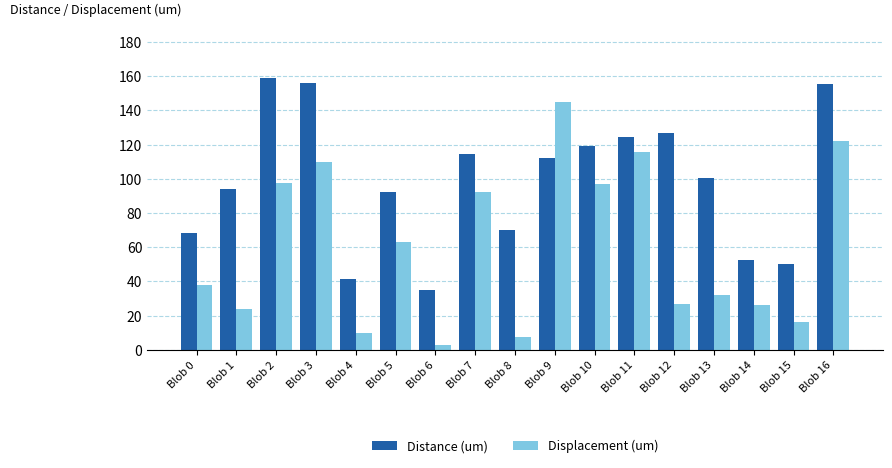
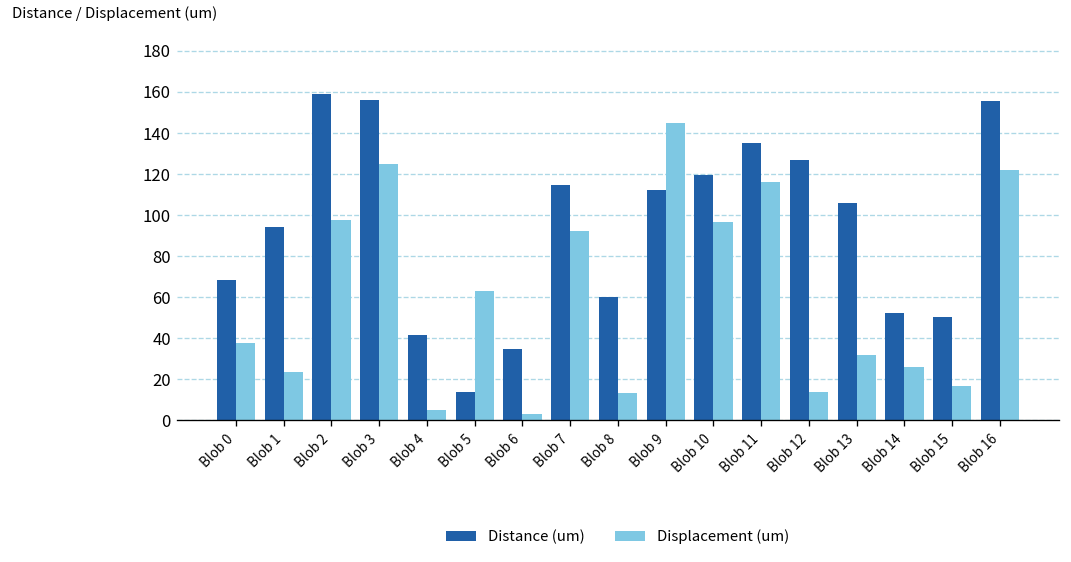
Displacement (um), Blob 3: 110 -> 125
Displacement (um), Blob 4: 10 -> 5
Distance (um), Blob 5: 92 -> 14
Distance (um), Blob 8: 70 -> 60
Displacement (um), Blob 8: 8 -> 13
Distance (um), Blob 11: 125 -> 135
Displacement (um), Blob 12: 27 -> 14
Distance (um), Blob 13: 101 -> 106
